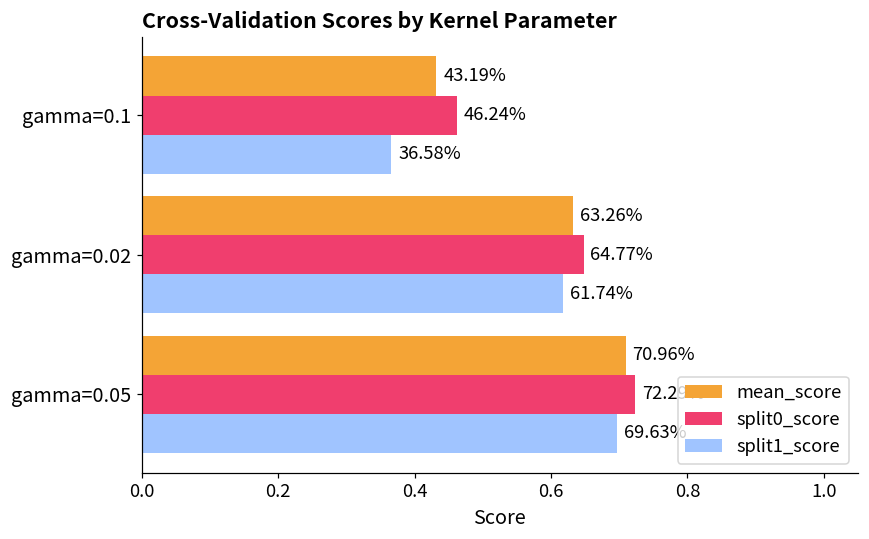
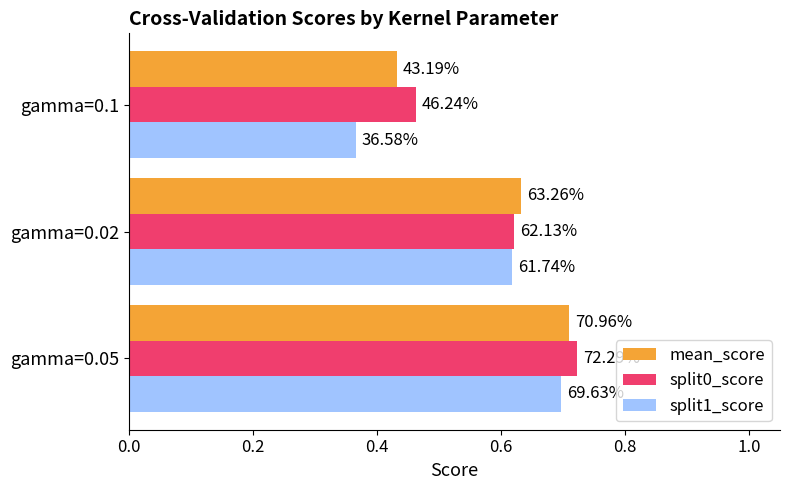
split0_score, gamma=0.02: 64.77% -> 62.13%
